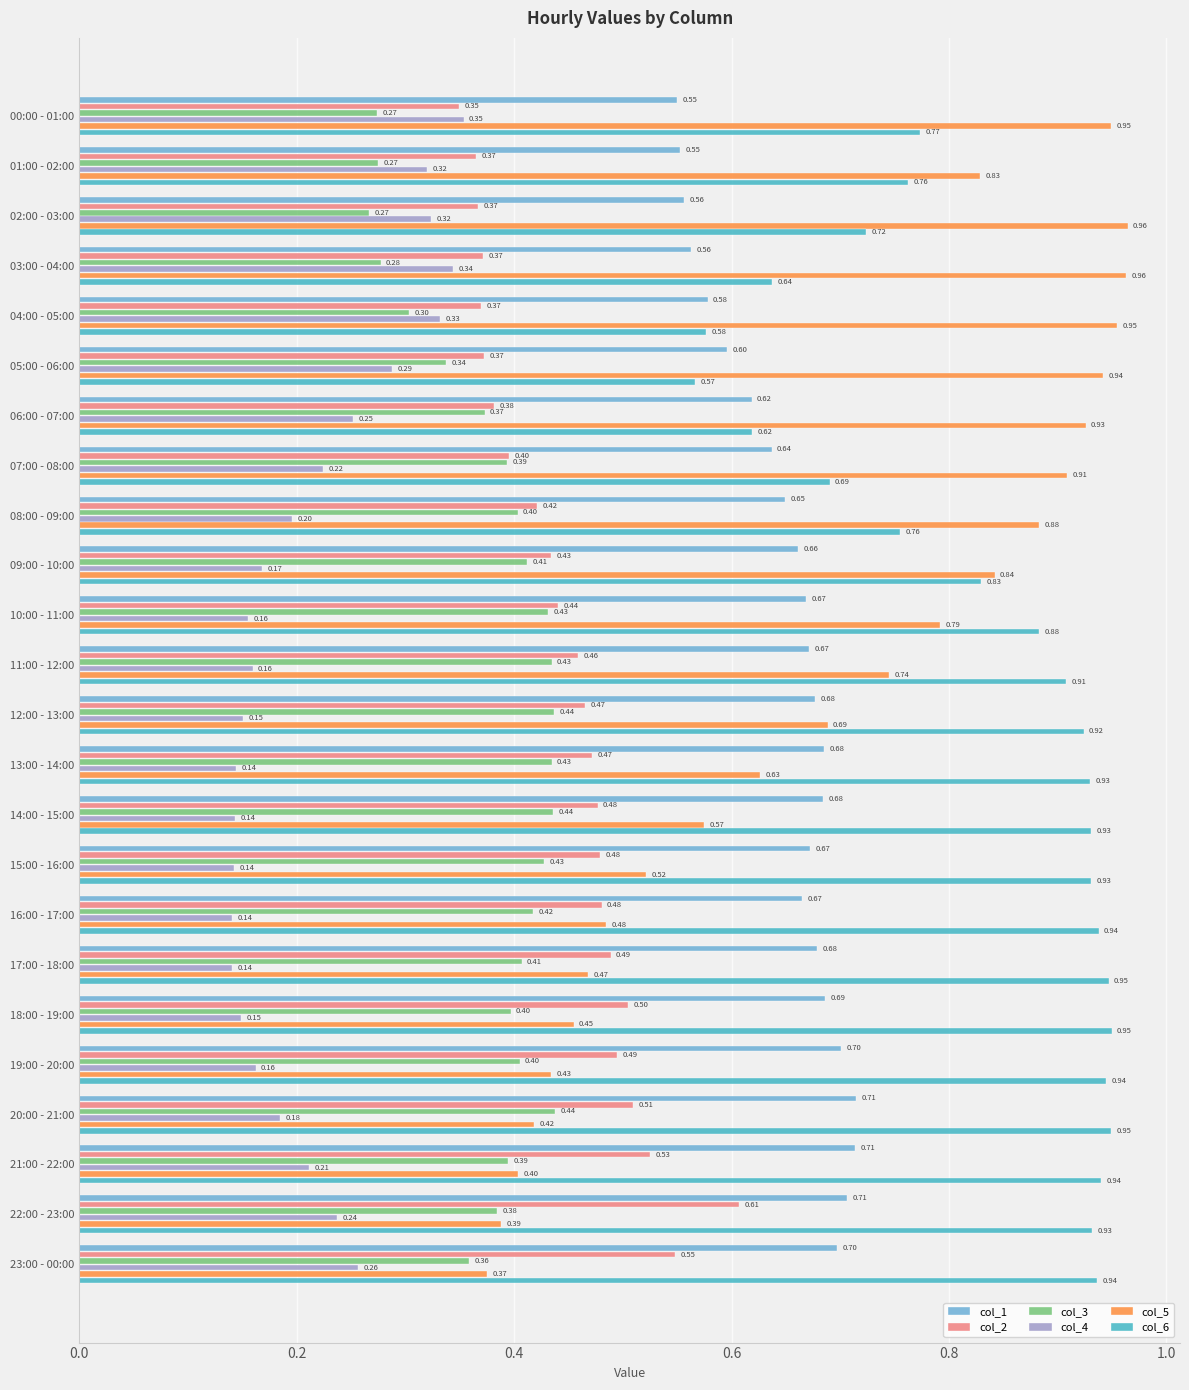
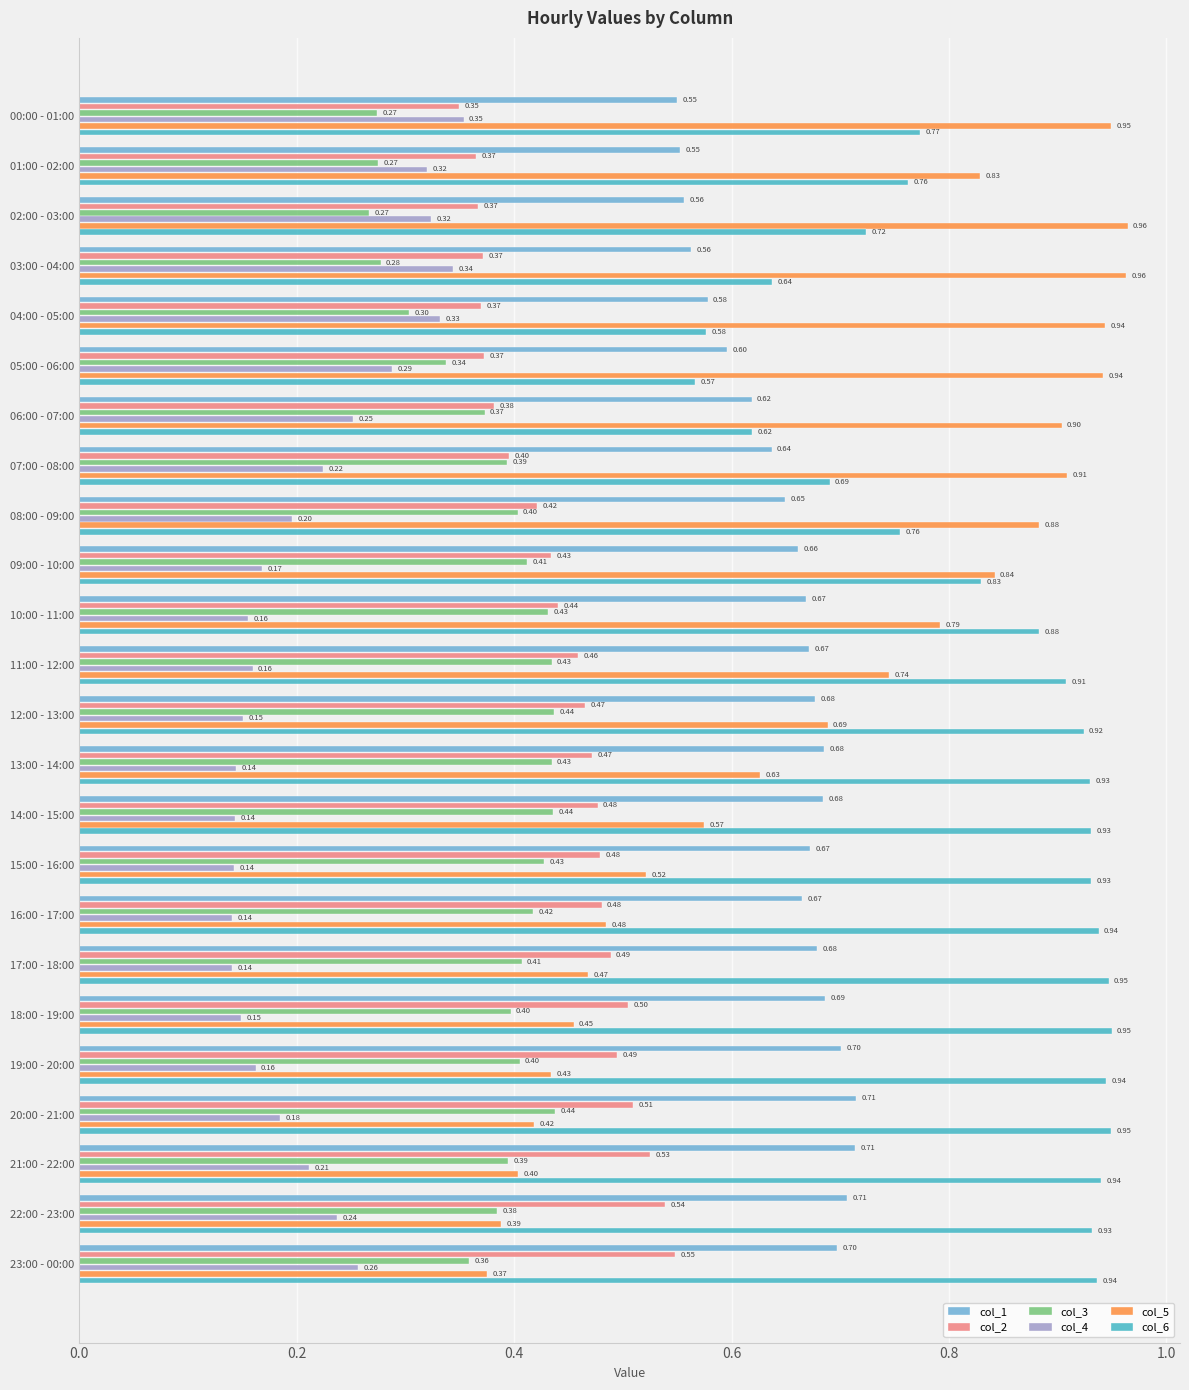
col_5, 04:00 - 05:00: 0.95 -> 0.94
col_5, 06:00 - 07:00: 0.93 -> 0.90
col_2, 22:00 - 23:00: 0.61 -> 0.54
